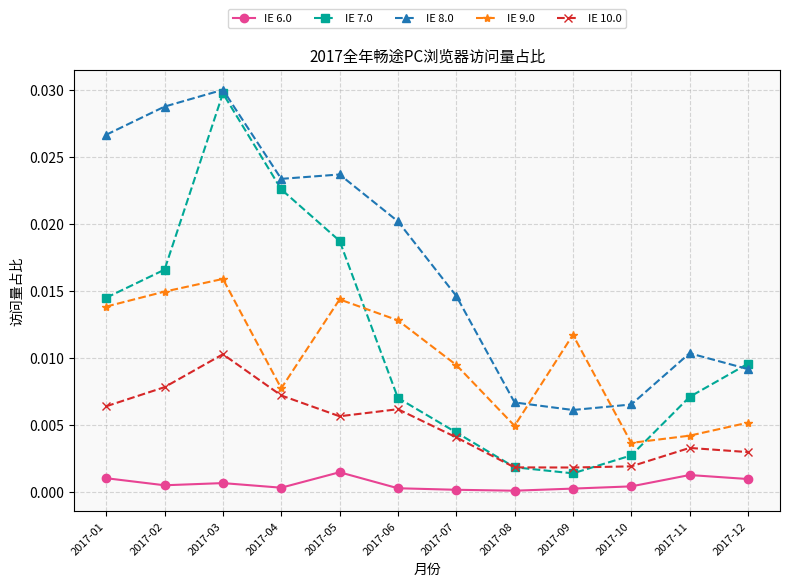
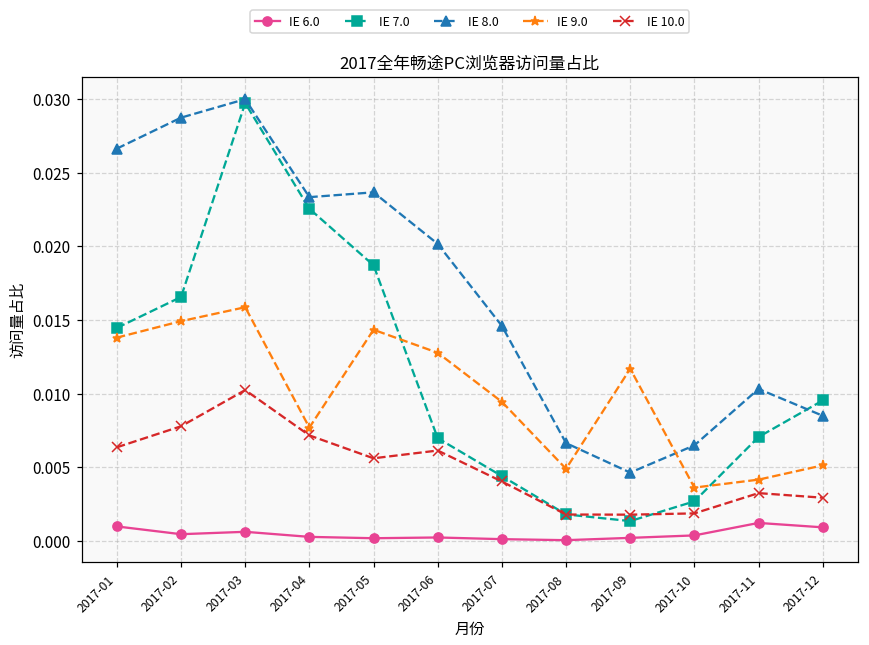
IE 6.0, 2017-05: 0.0014 -> 0.0002
IE 8.0, 2017-09: 0.0061 -> 0.0046
IE 8.0, 2017-12: 0.0091 -> 0.0085
